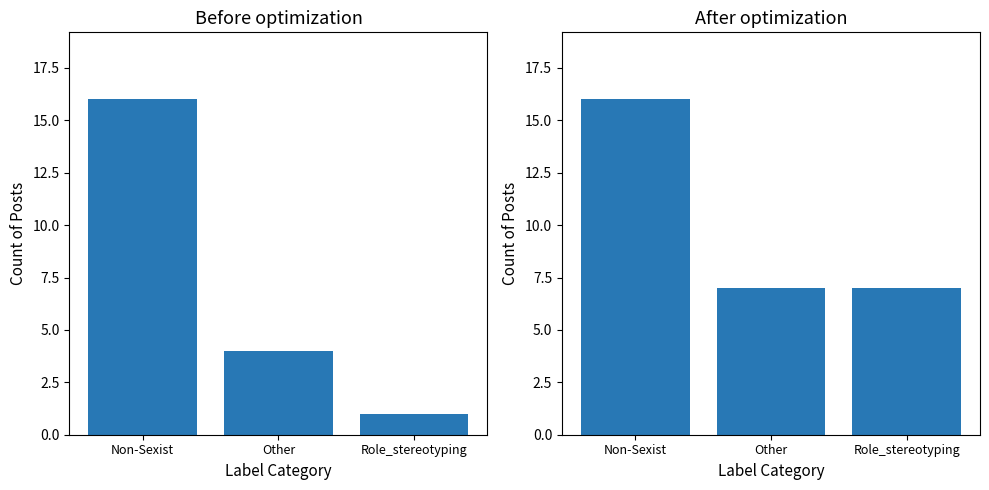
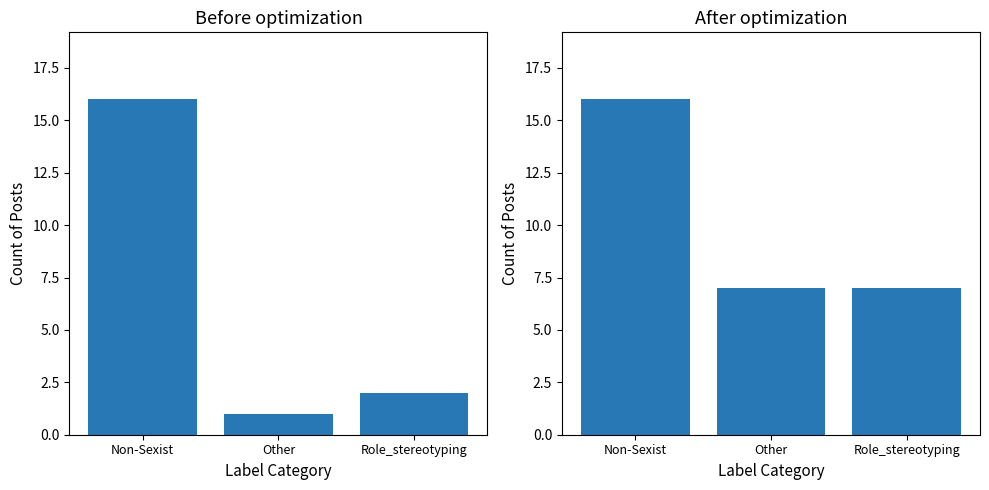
Before optimization, Other: 4 -> 1
Before optimization, Role_stereotyping: 1 -> 2
